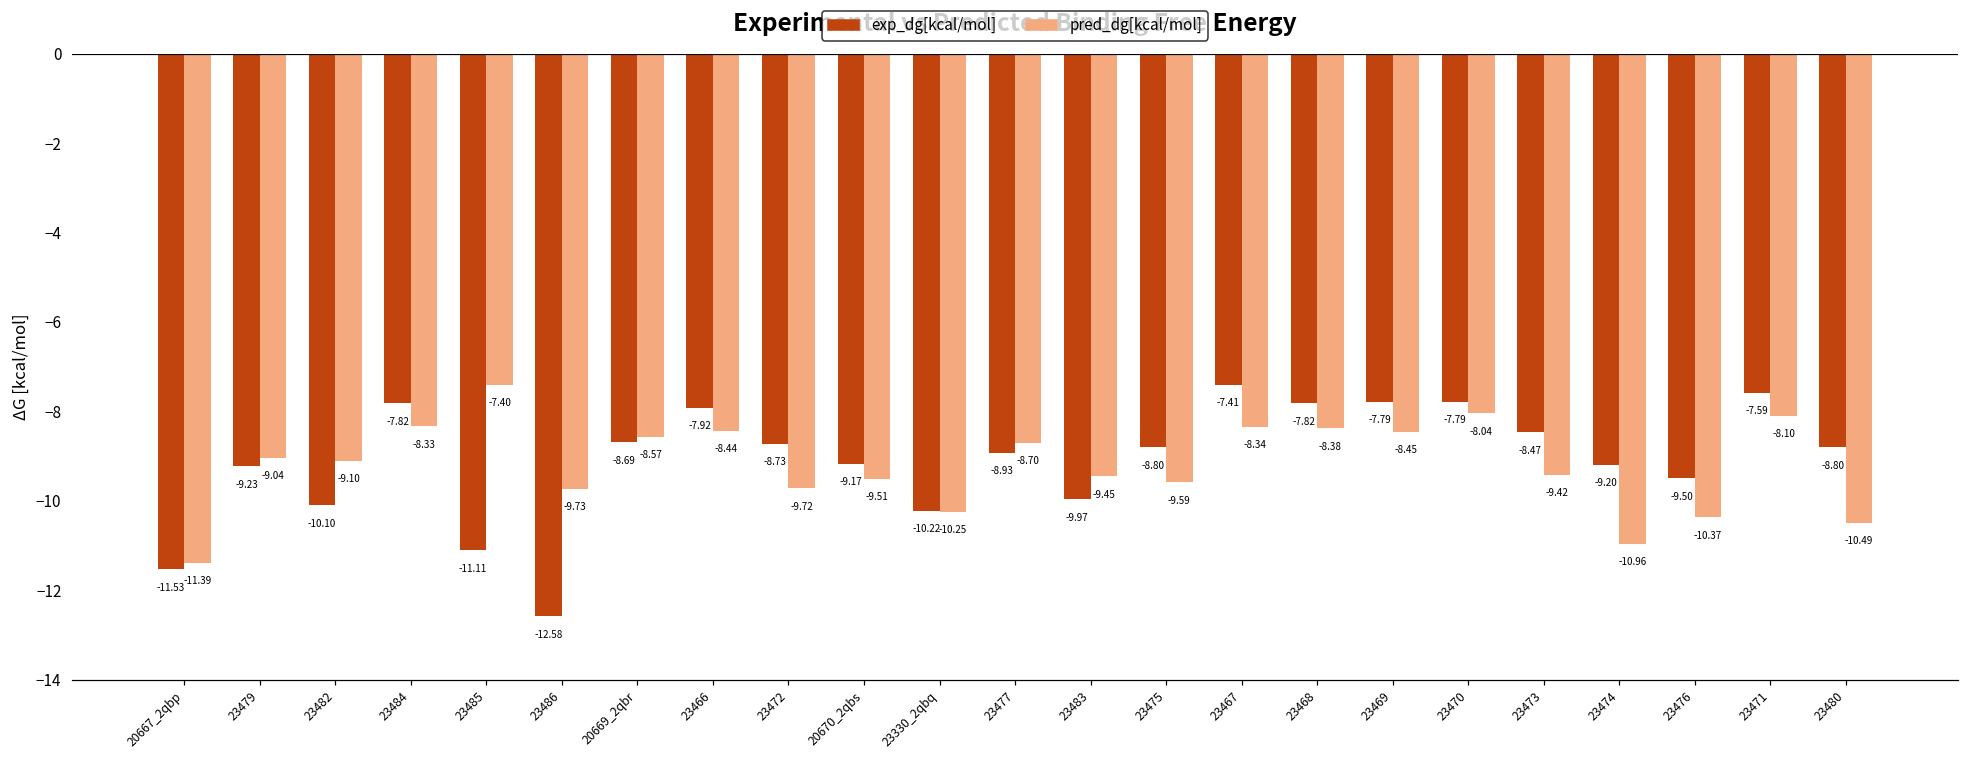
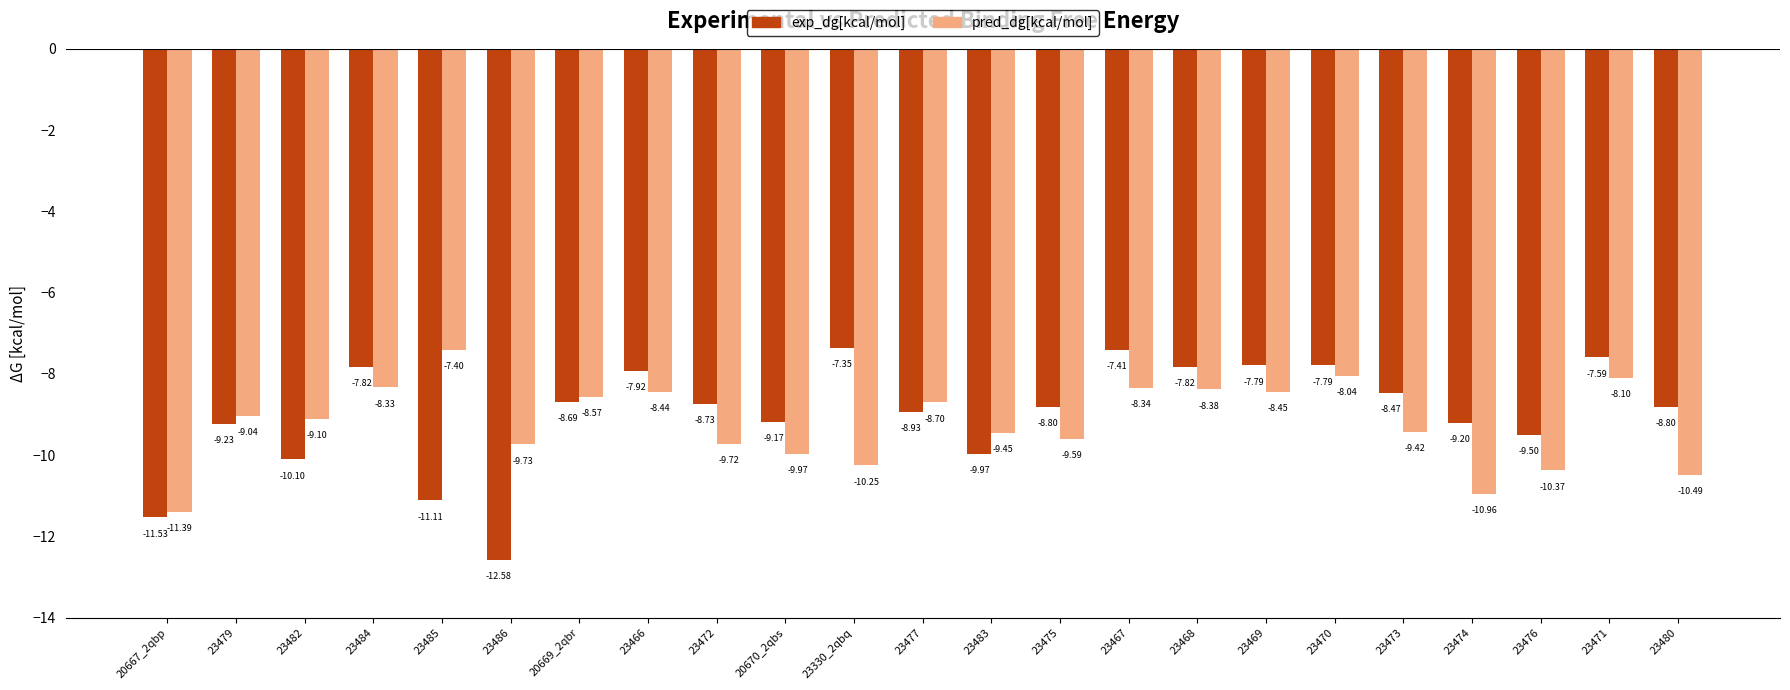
pred_dg[kcal/mol], 20670_2qbs: -9.51 -> -9.97
exp_dg[kcal/mol], 23330_2qbq: -10.22 -> -7.35
